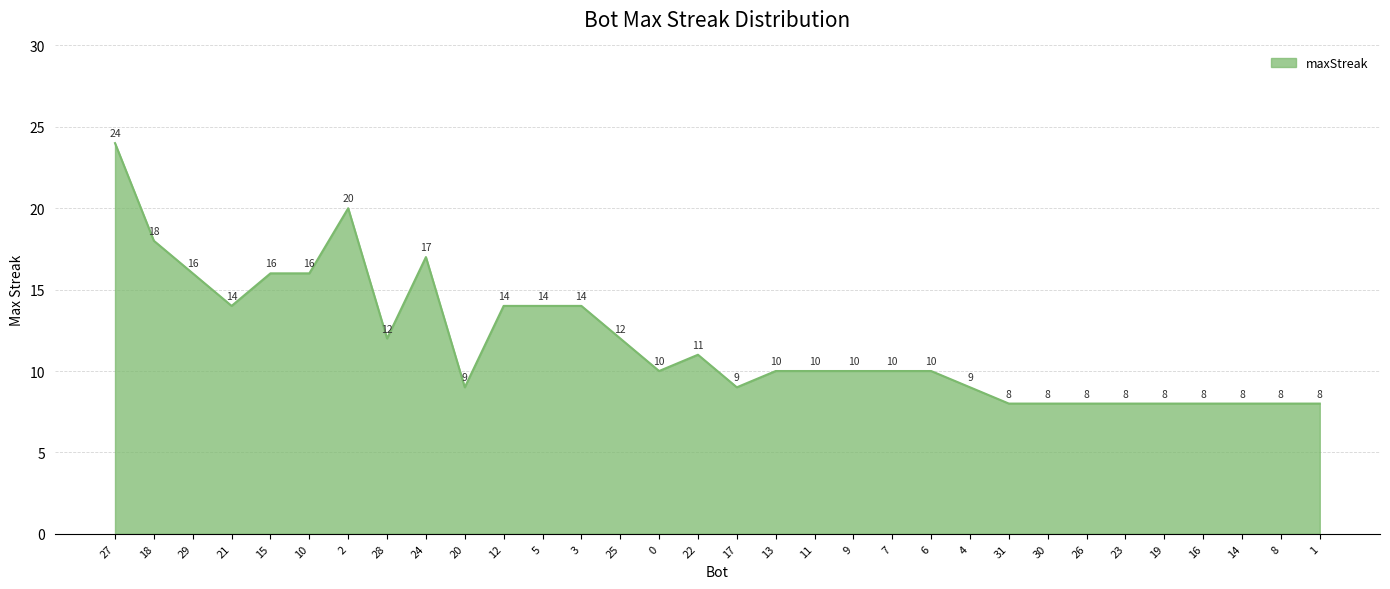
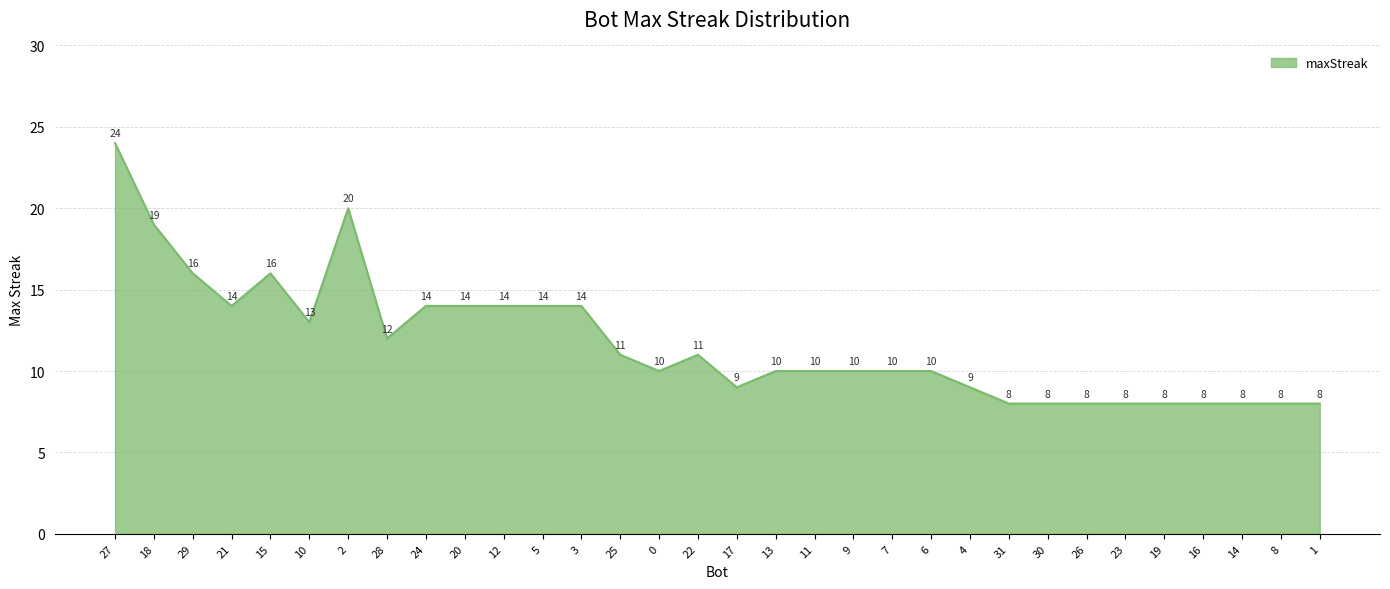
18: 18 -> 19
10: 16 -> 13
24: 17 -> 14
20: 9 -> 14
25: 12 -> 11
